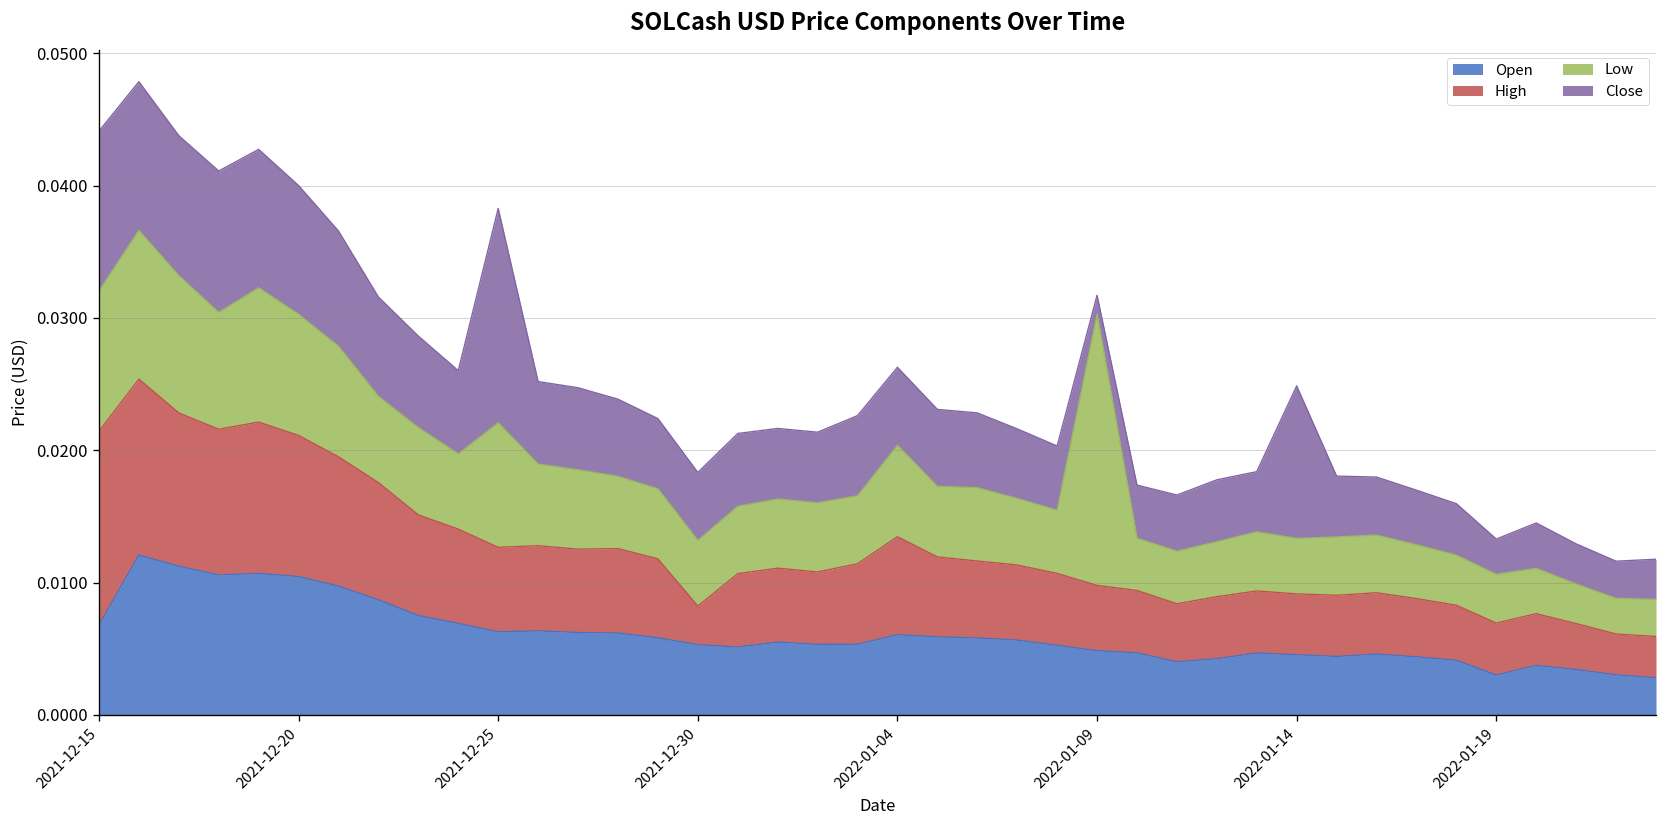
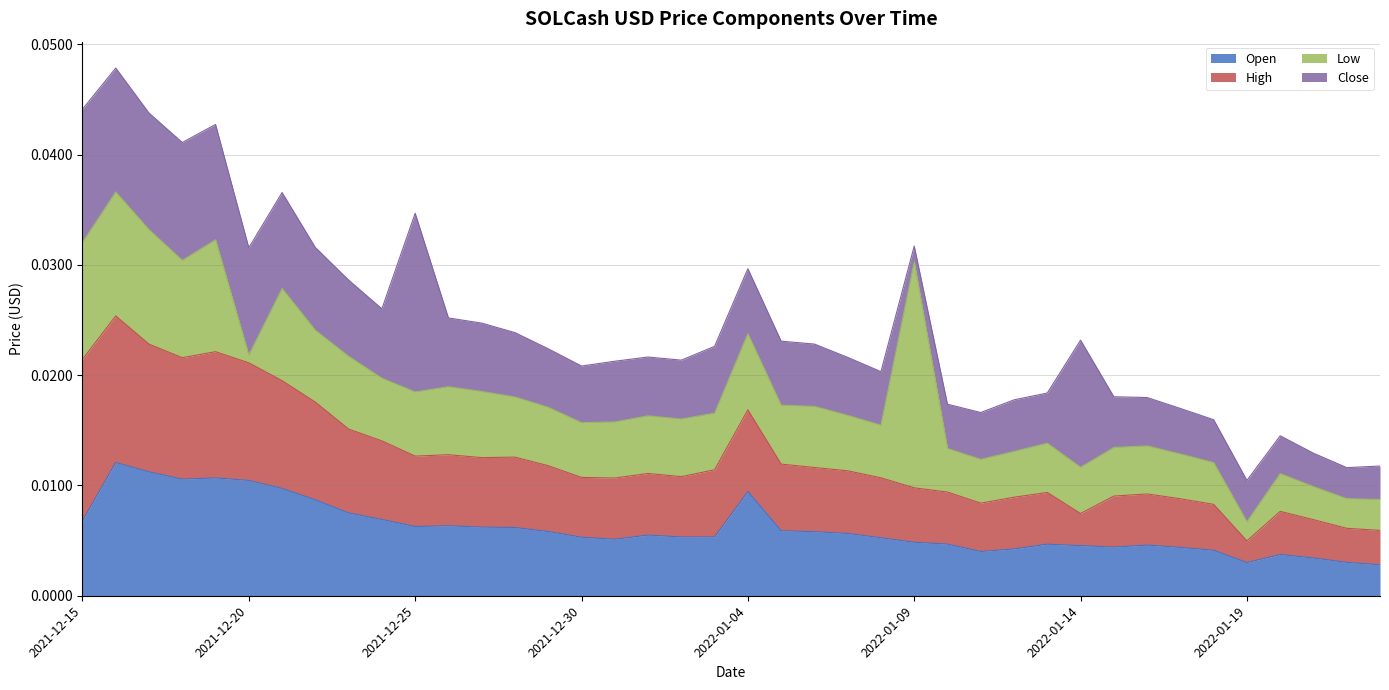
Low, 2021-12-20: 0.0092 -> 0.0007
Low, 2021-12-25: 0.0094 -> 0.0058
High, 2021-12-30: 0.0029 -> 0.0054
Open, 2022-01-04: 0.0061 -> 0.0095
High, 2022-01-14: 0.0046 -> 0.0029
High, 2022-01-19: 0.0039 -> 0.0020
Low, 2022-01-19: 0.0037 -> 0.0017
Close, 2022-01-19: 0.0027 -> 0.0037
